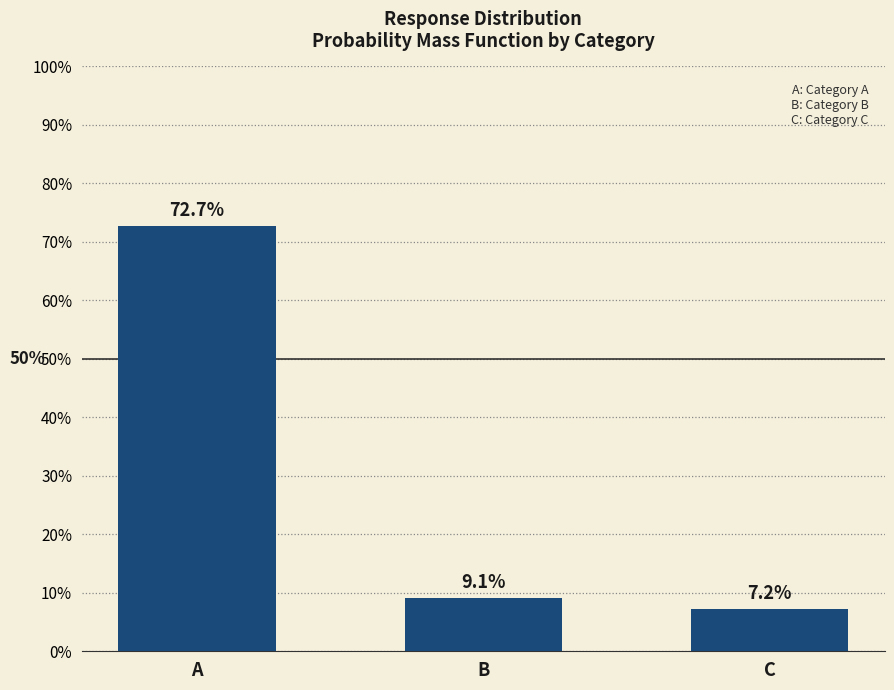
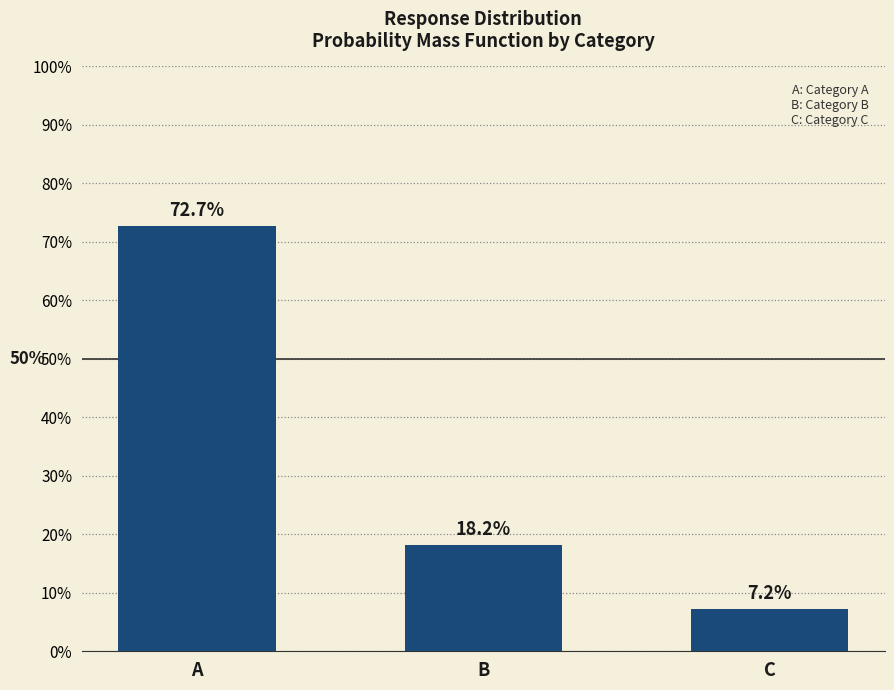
B: 9.1% -> 18.2%
